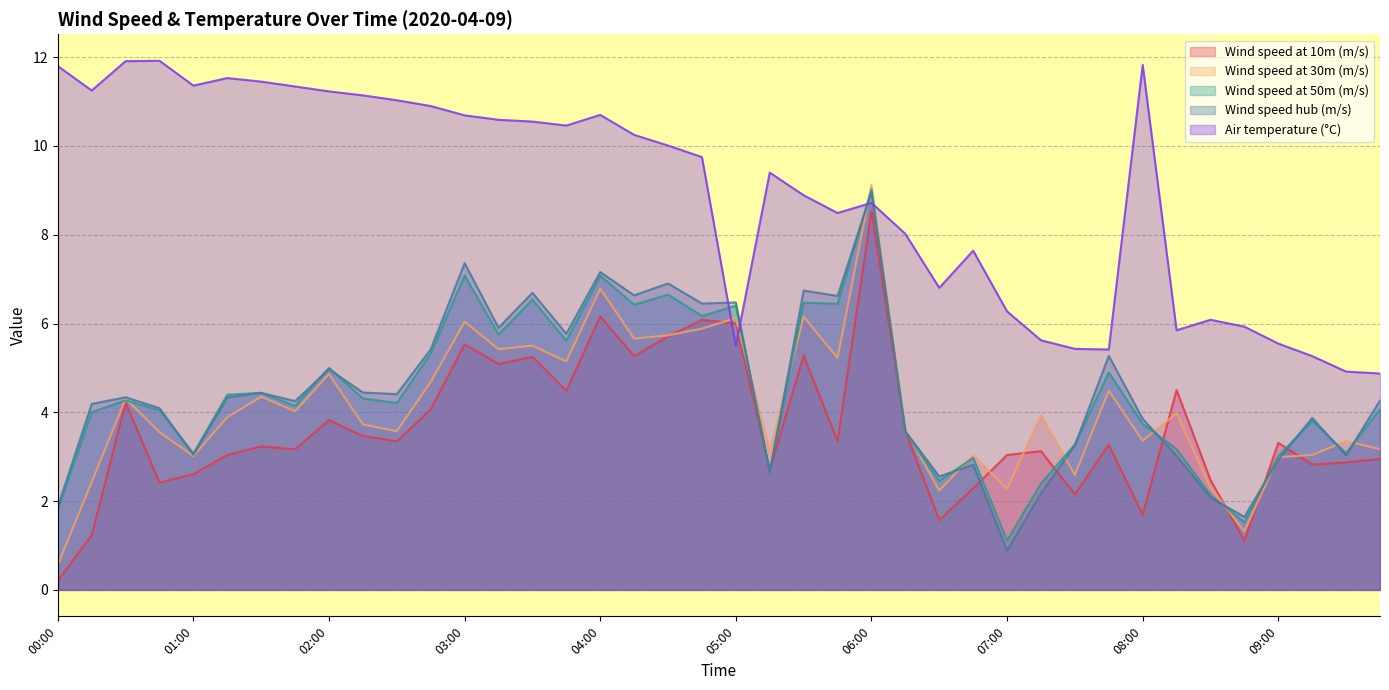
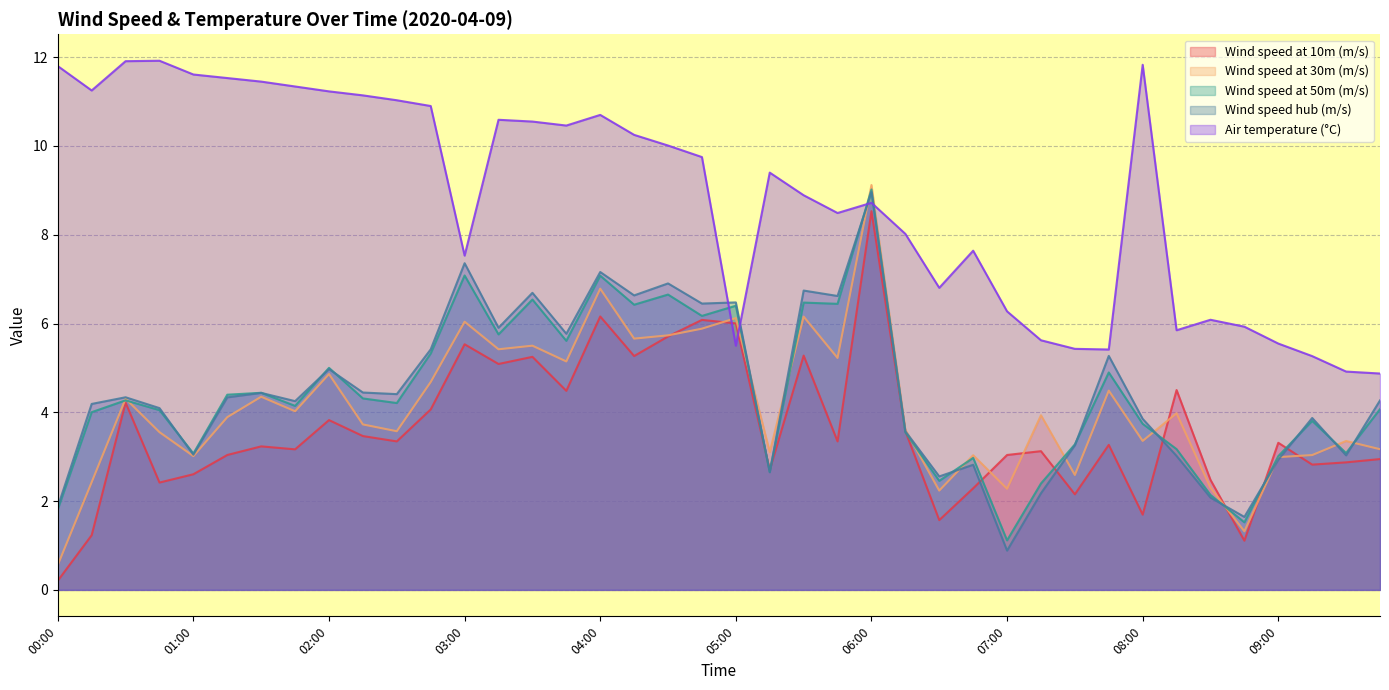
Air temperature (°C), 01:00: 11.4 -> 11.6
Air temperature (°C), 03:00: 10.7 -> 7.5
